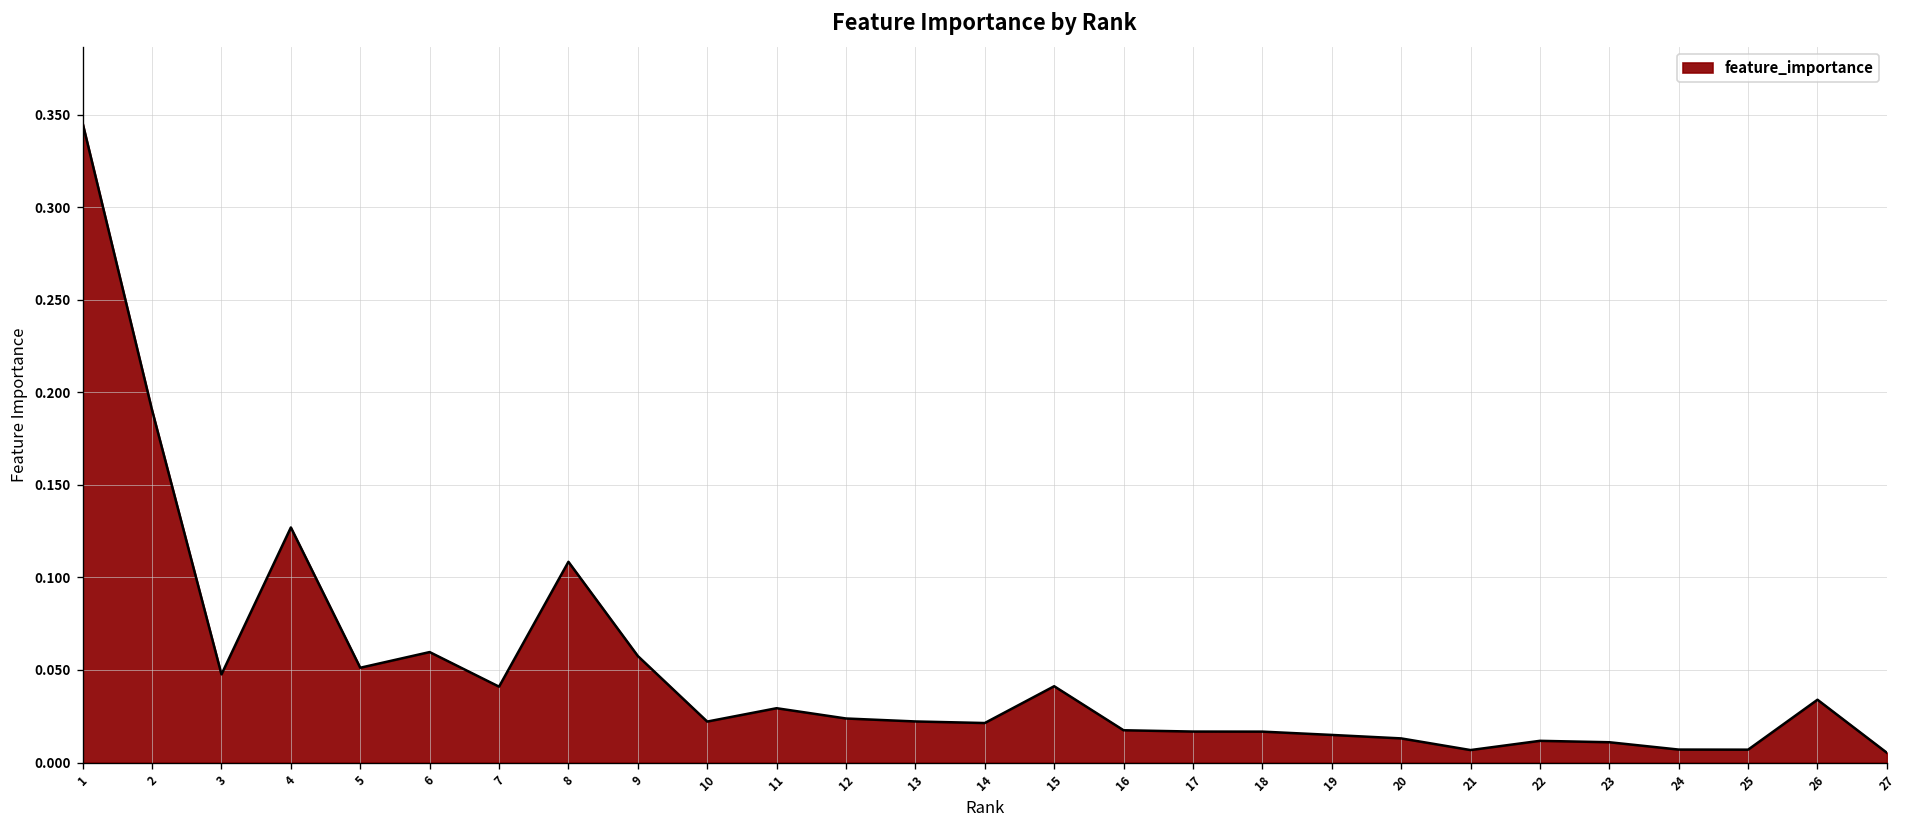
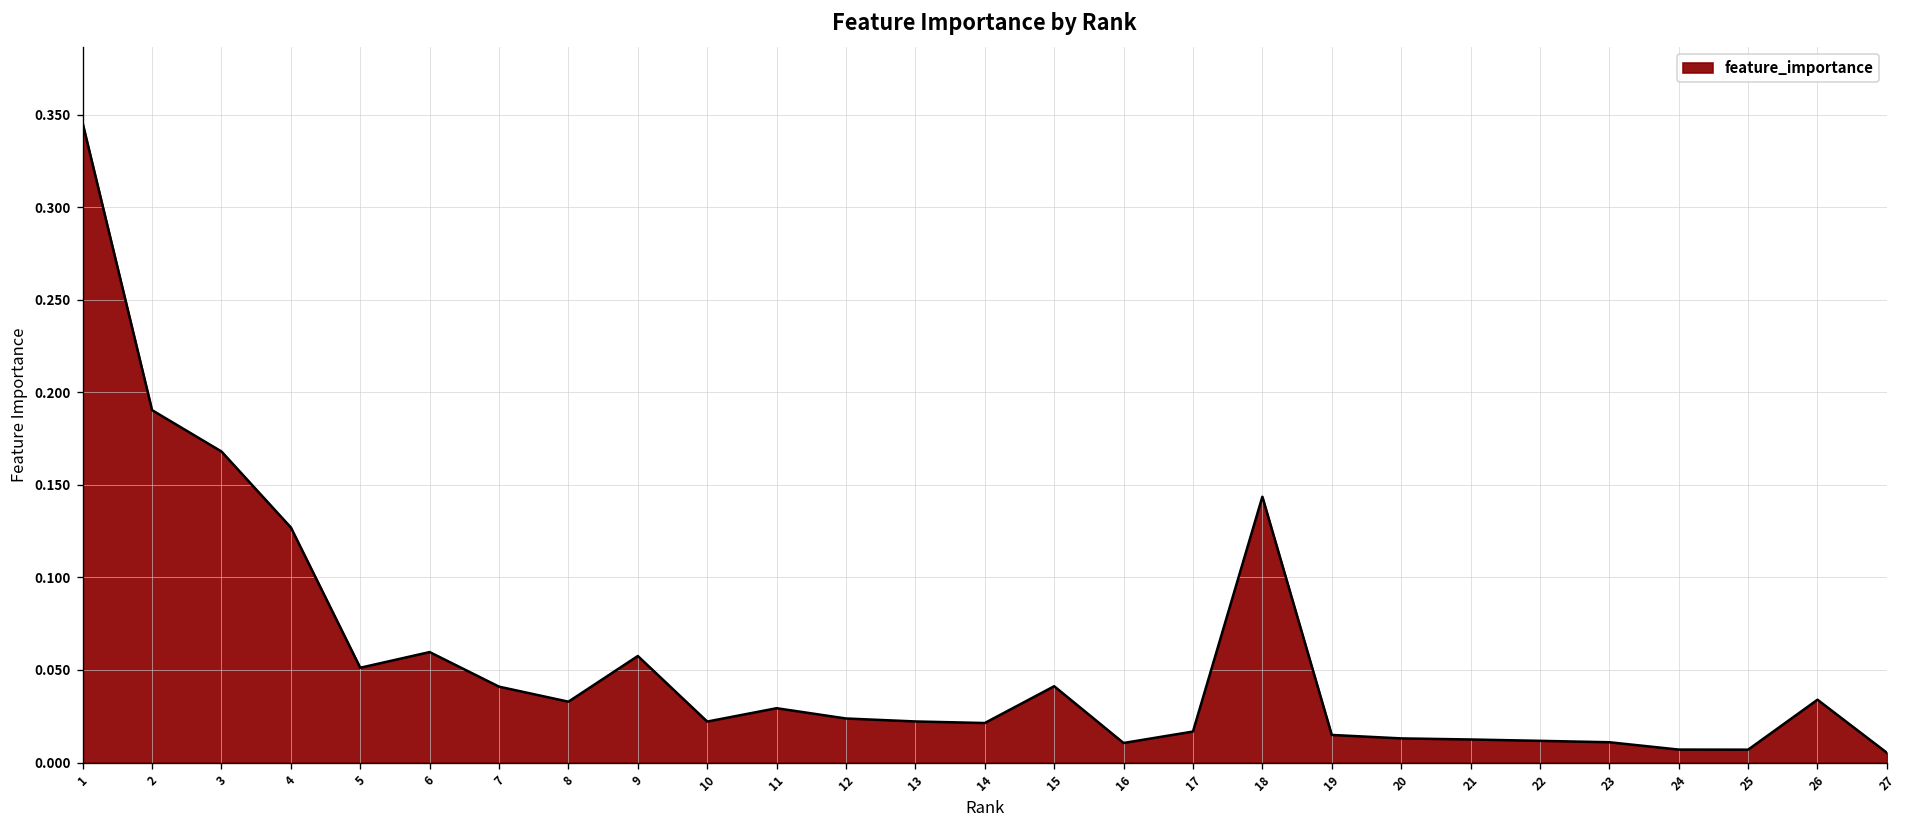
3: 0.048 -> 0.168
8: 0.108 -> 0.033
16: 0.017 -> 0.011
18: 0.017 -> 0.144
21: 0.007 -> 0.012
